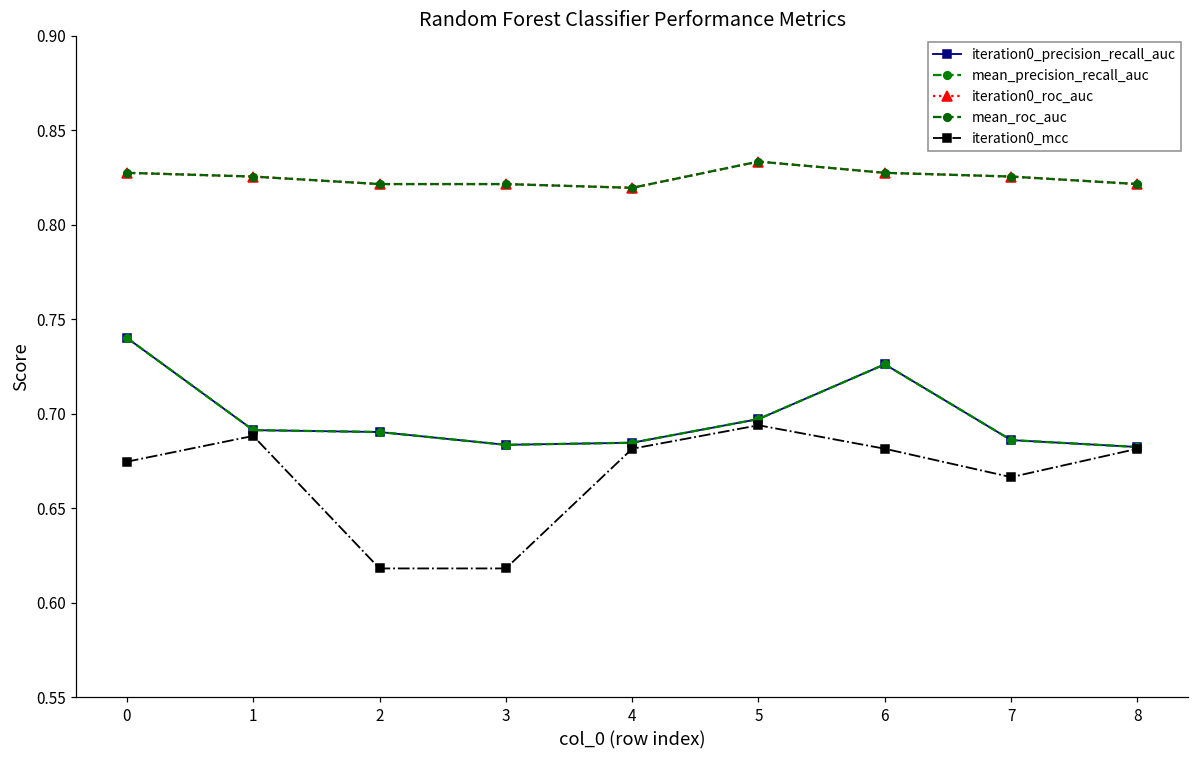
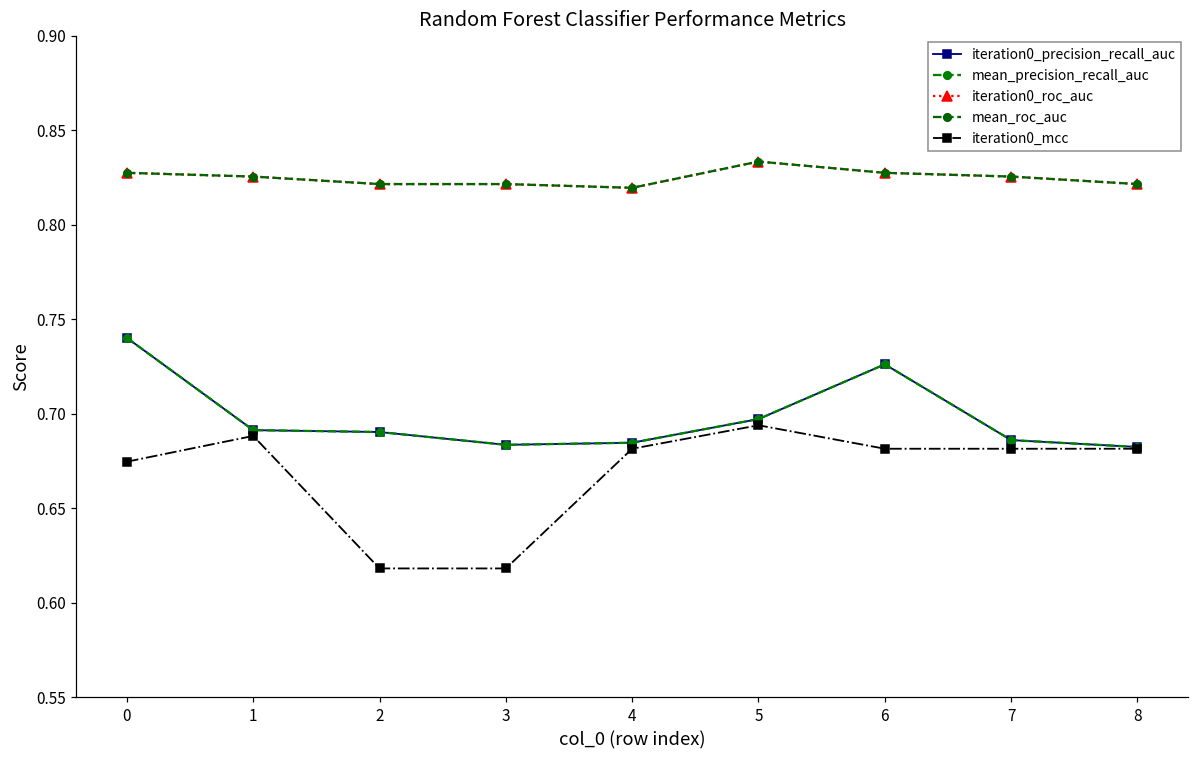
iteration0_mcc, 7: 0.666 -> 0.681
